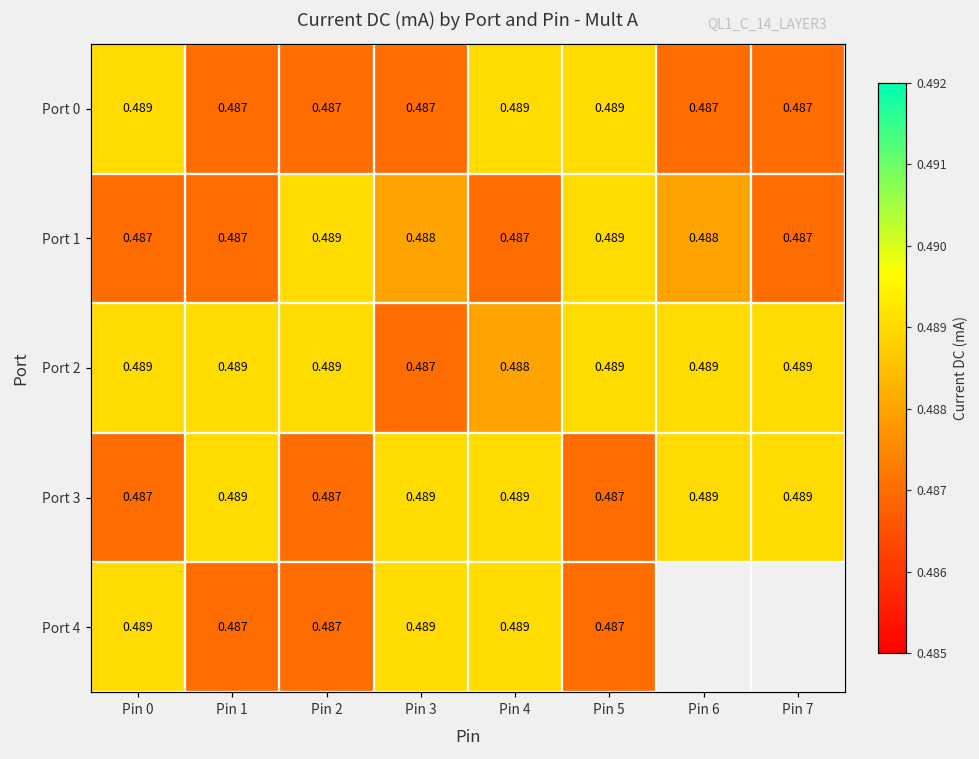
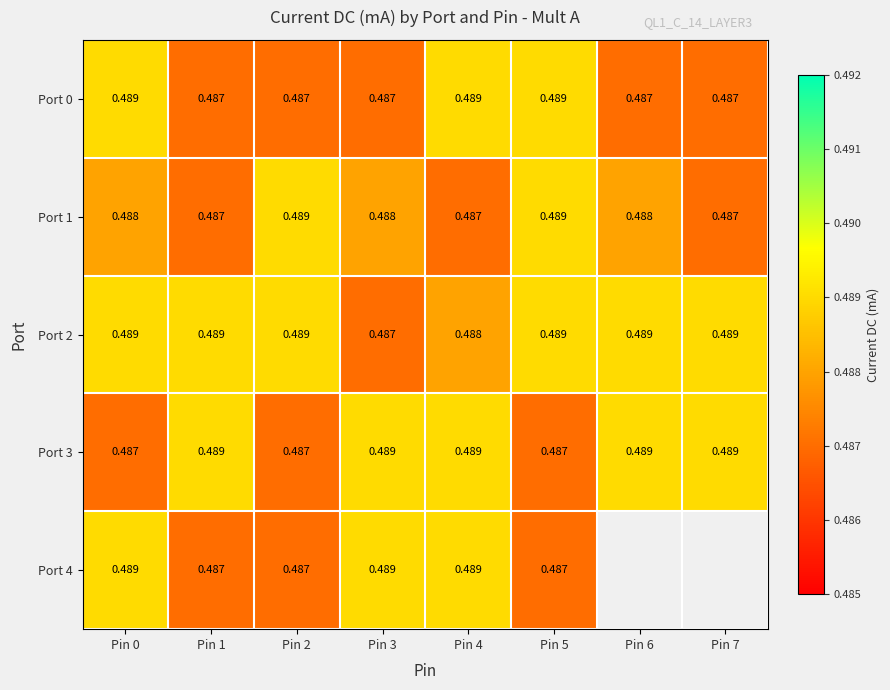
Port 1, Pin 0: 0.487 -> 0.488
